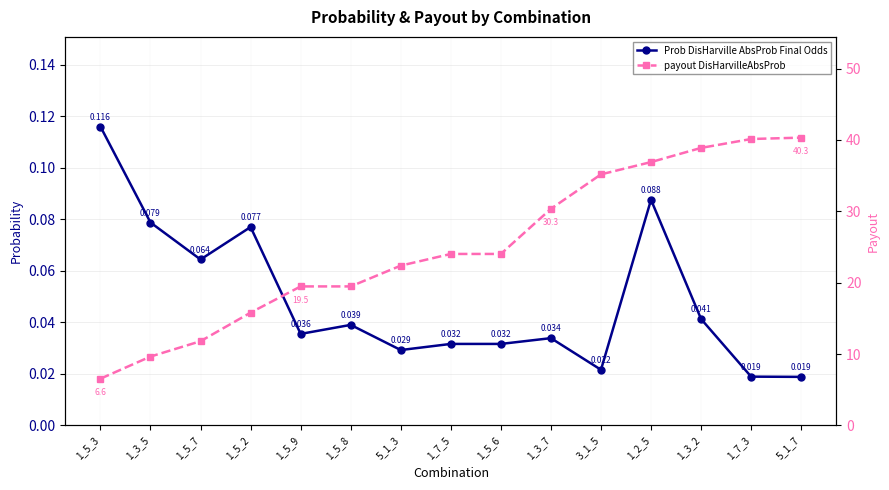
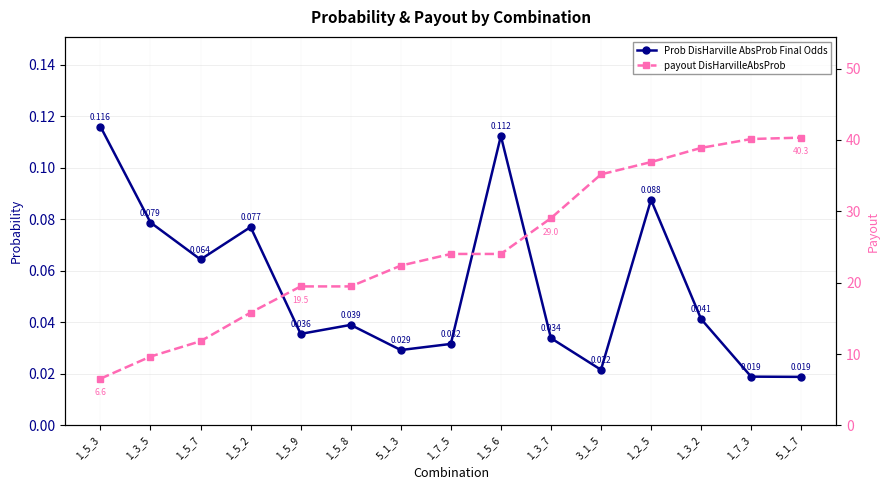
Prob DisHarville AbsProb Final Odds, 1_5_6: 0.032 -> 0.112
payout DisHarvilleAbsProb, 1_3_7: 30.3 -> 29.0
